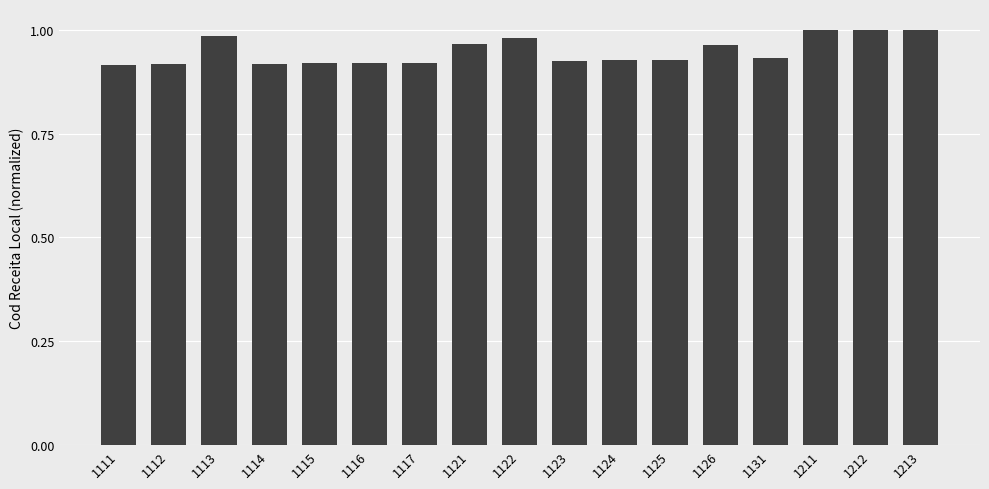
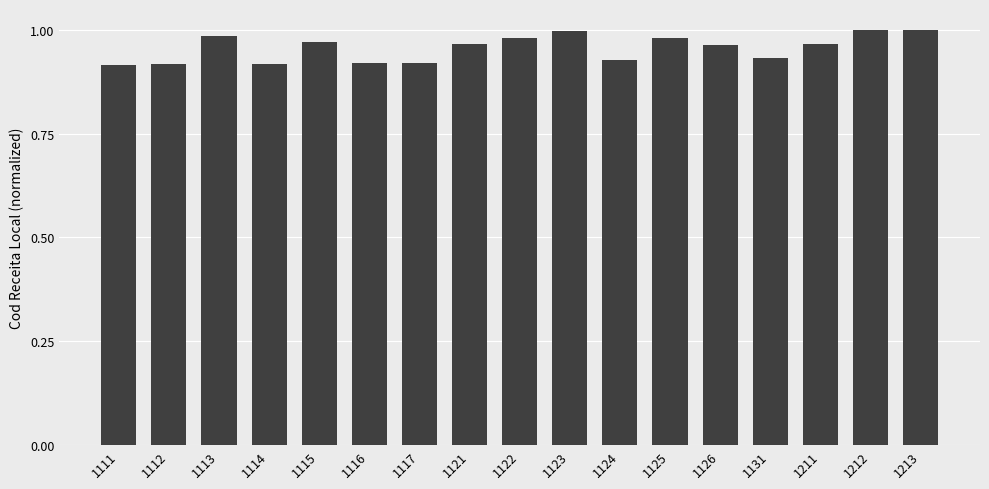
1115: 0.92 -> 0.97
1123: 0.93 -> 1.00
1125: 0.93 -> 0.98
1211: 1.00 -> 0.97
